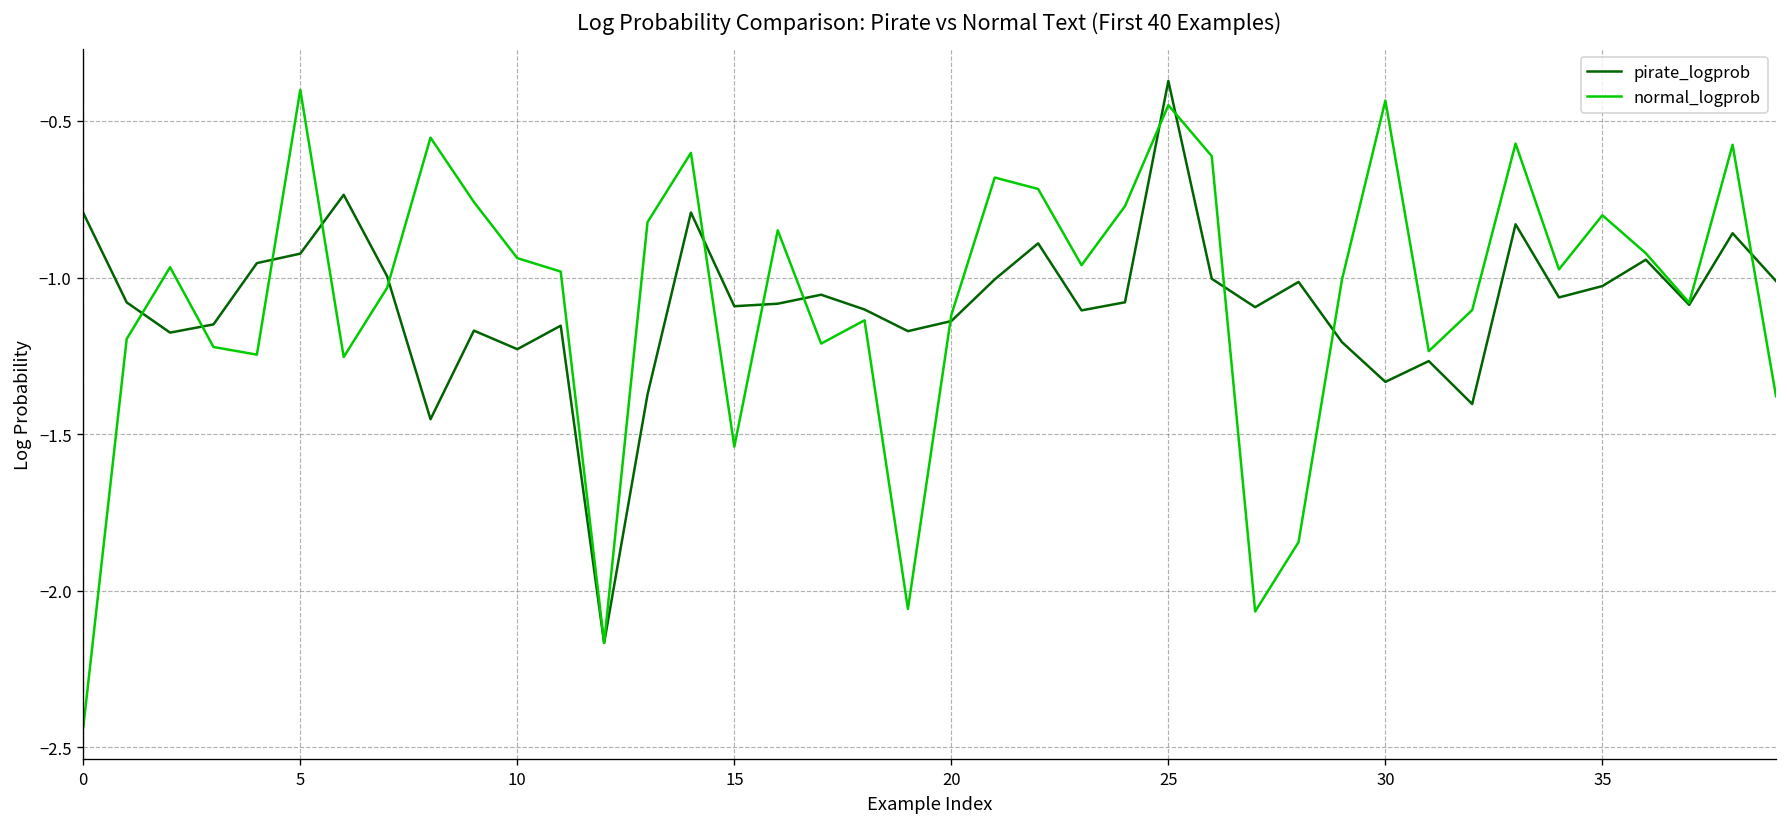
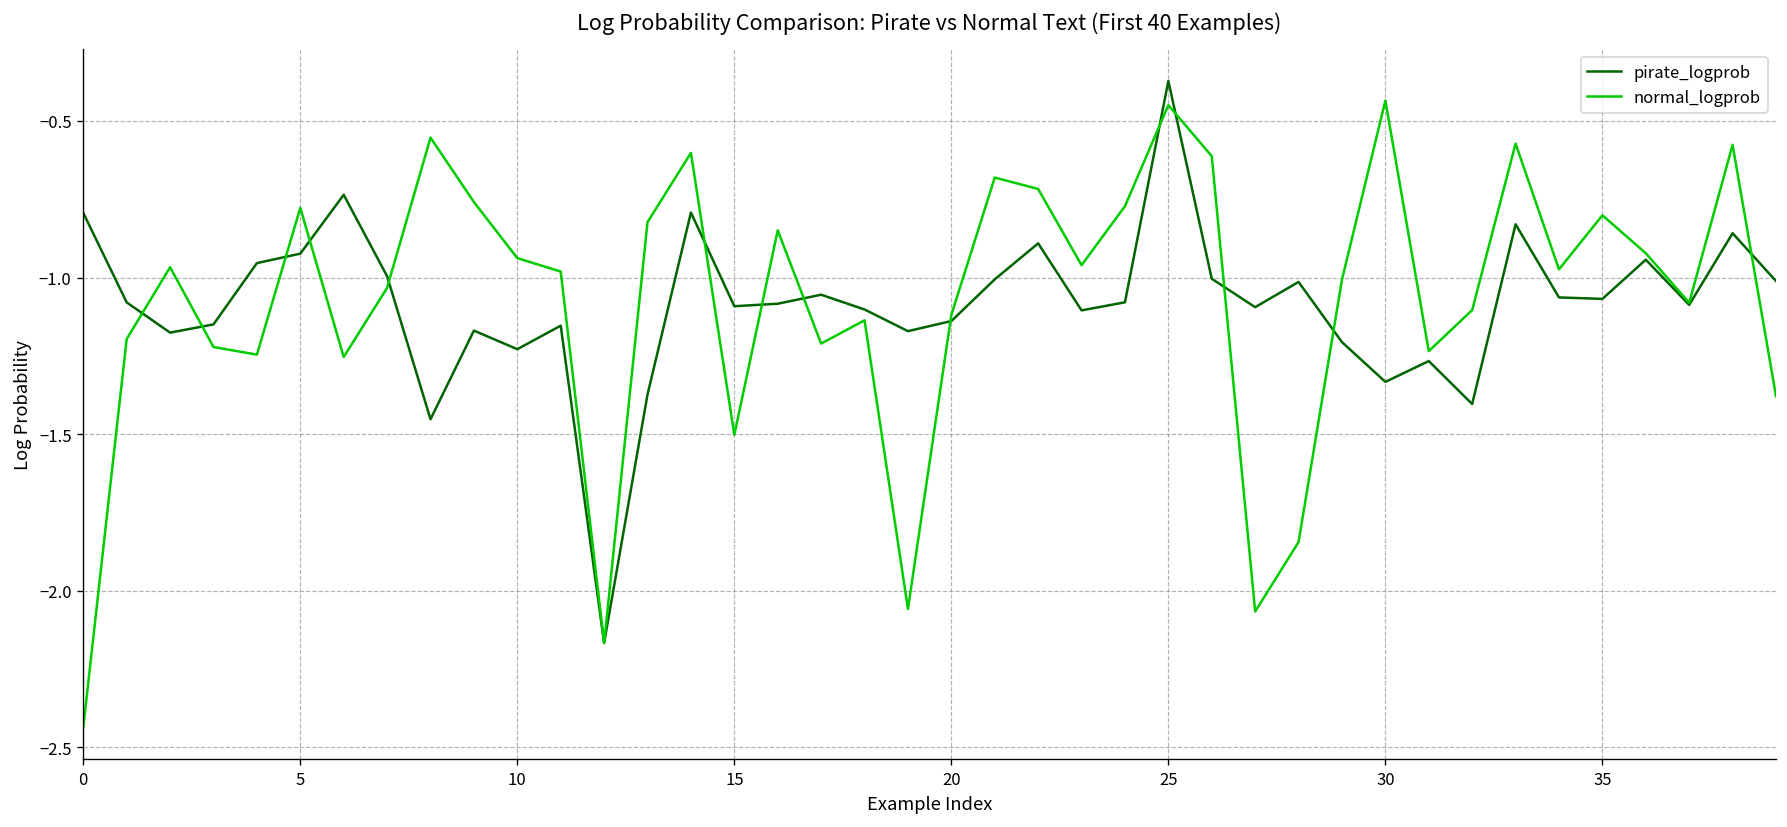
normal_logprob, 5: -0.40 -> -0.78
normal_logprob, 15: -1.54 -> -1.50
pirate_logprob, 35: -1.03 -> -1.07
